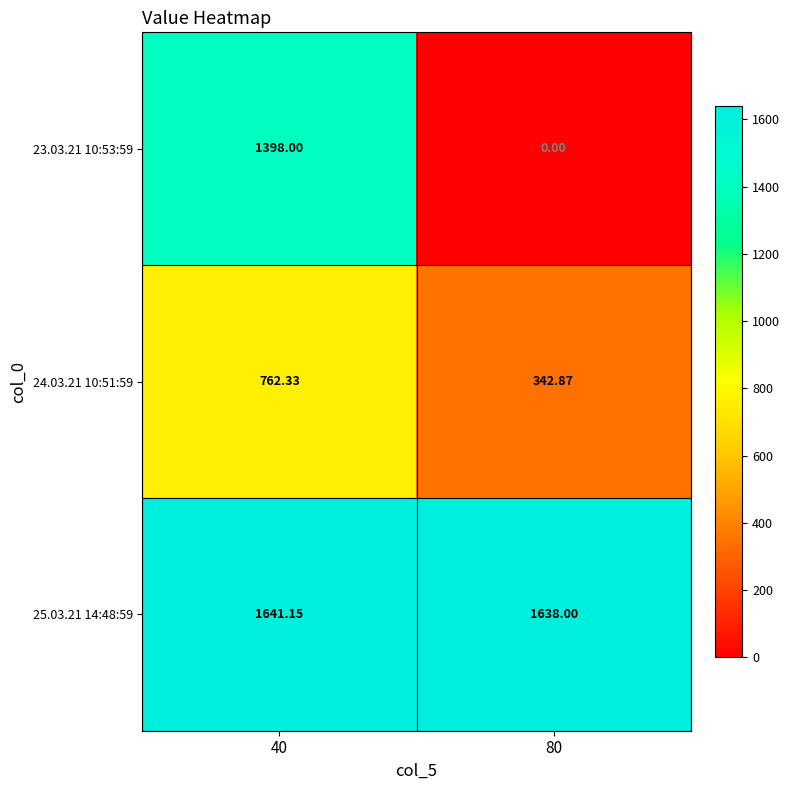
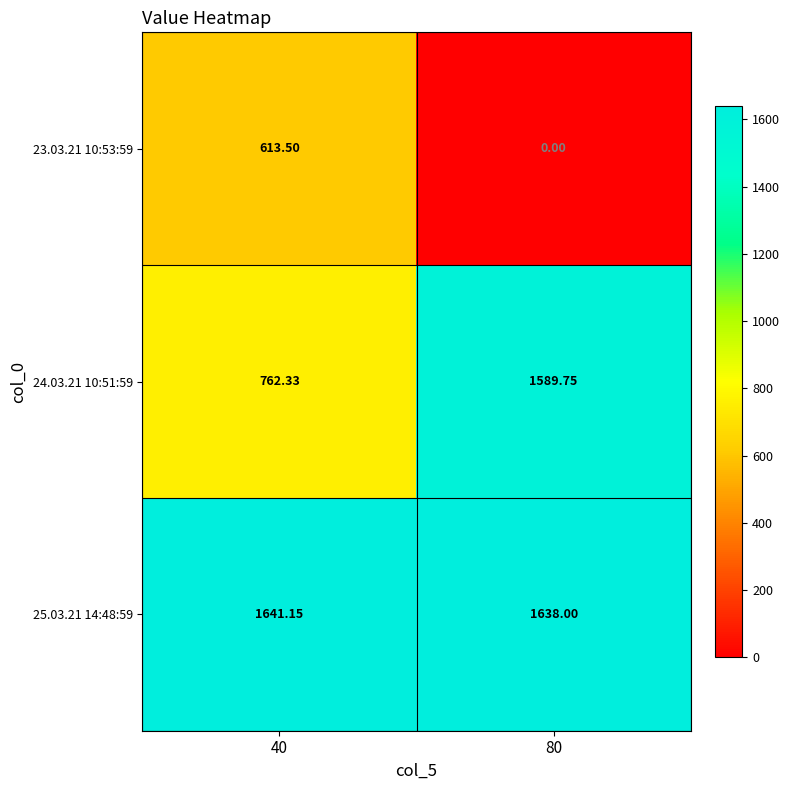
23.03.21 10:53:59, 40: 1398.00 -> 613.50
24.03.21 10:51:59, 80: 342.87 -> 1589.75
